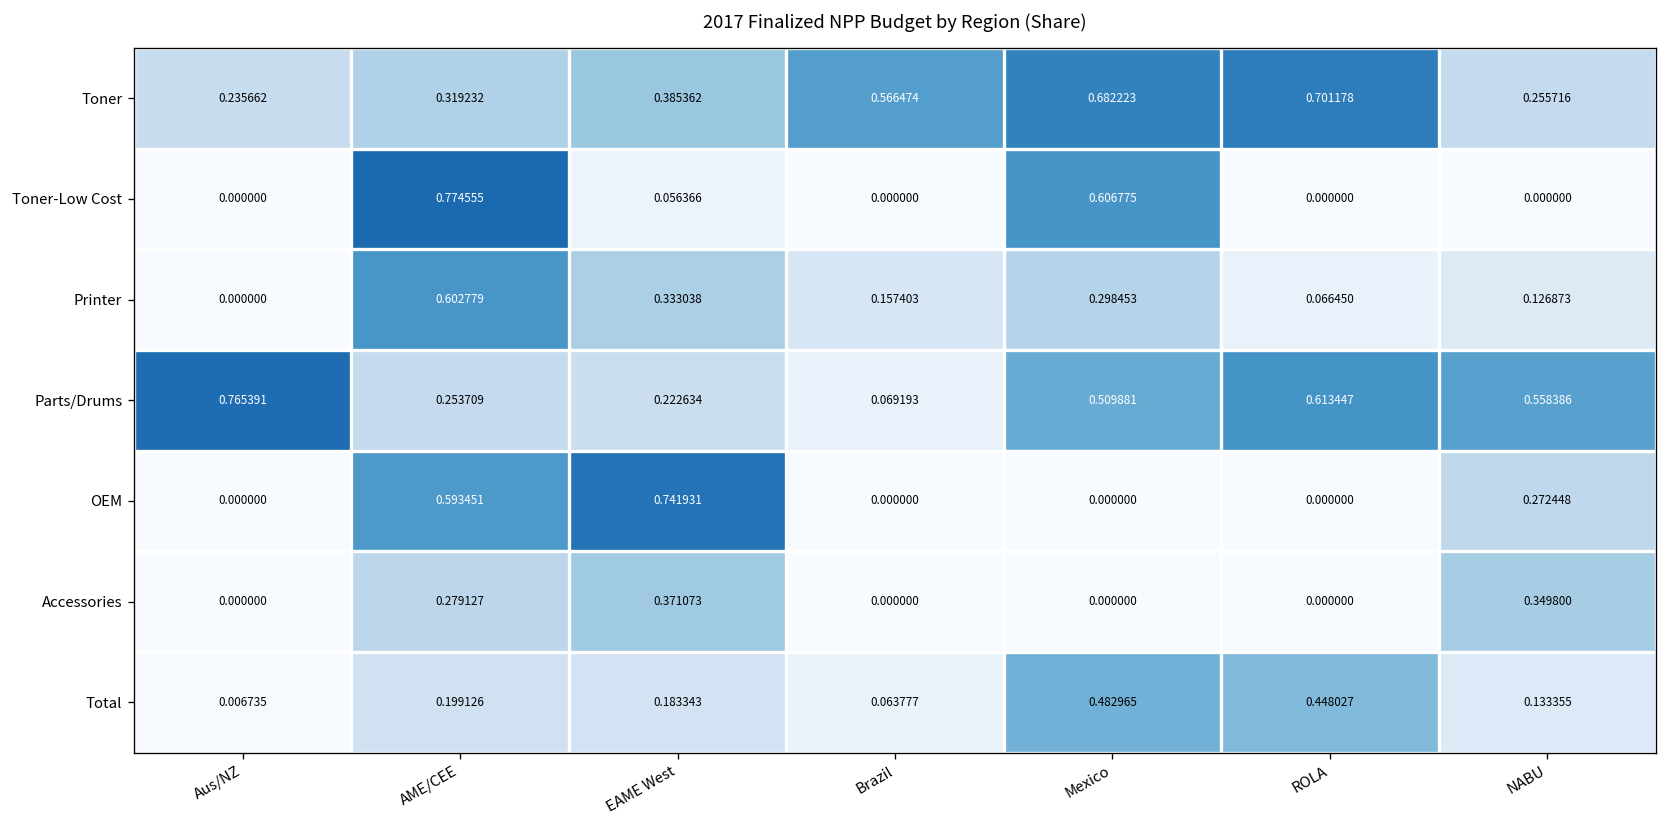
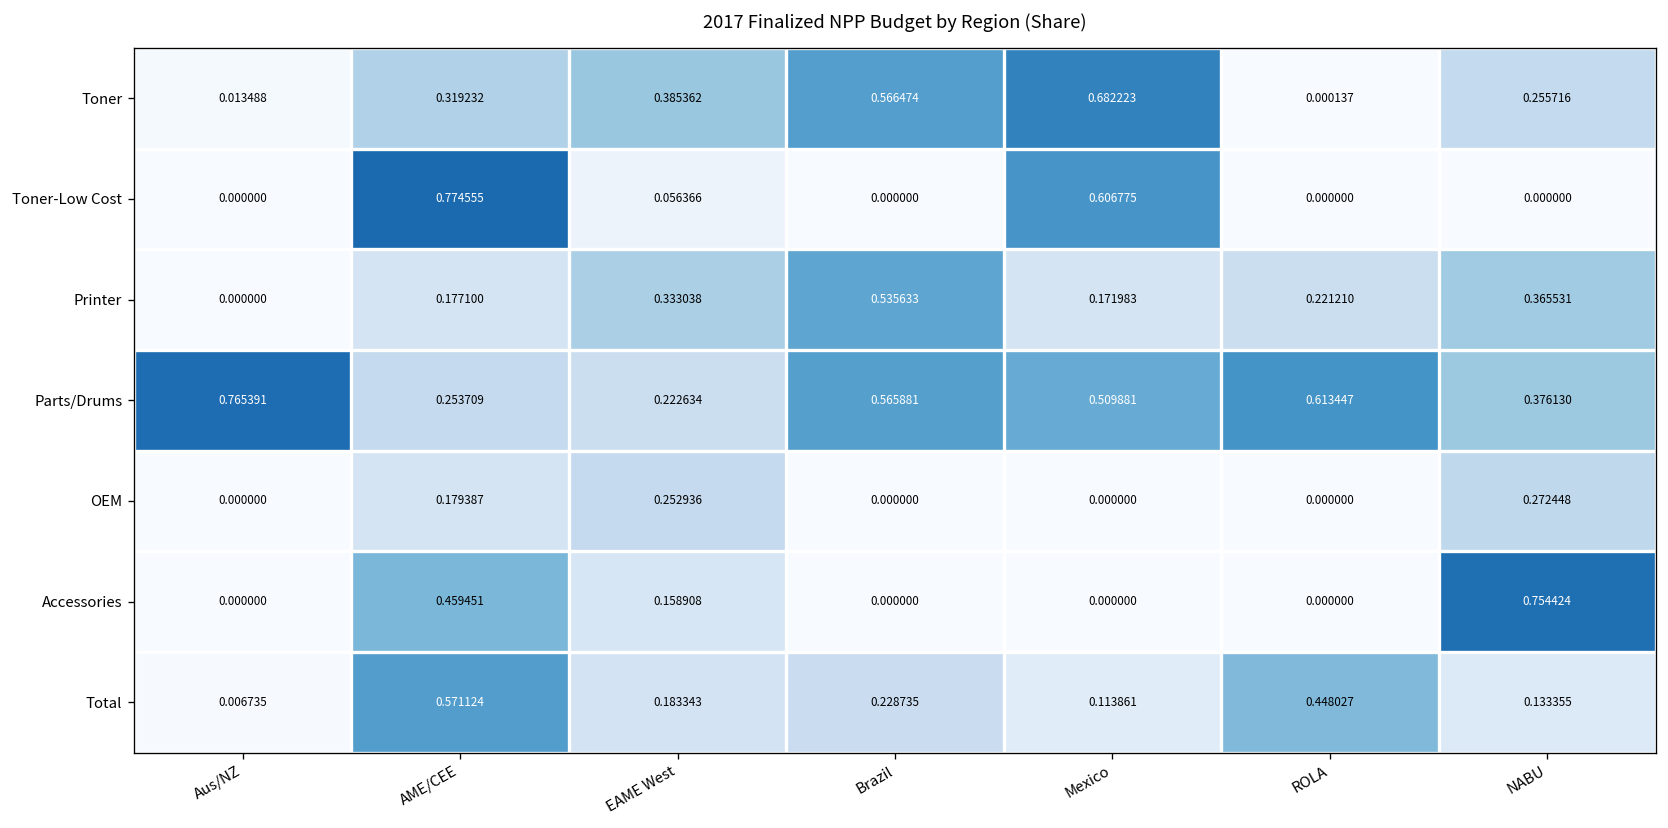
Toner, Aus/NZ: 0.235662 -> 0.013488
Toner, ROLA: 0.701178 -> 0.000137
Printer, AME/CEE: 0.602779 -> 0.177100
Printer, Brazil: 0.157403 -> 0.535633
Printer, Mexico: 0.298453 -> 0.171983
Printer, ROLA: 0.066450 -> 0.221210
Printer, NABU: 0.126873 -> 0.365531
Parts/Drums, Brazil: 0.069193 -> 0.565881
Parts/Drums, NABU: 0.558386 -> 0.376130
OEM, AME/CEE: 0.593451 -> 0.179387
OEM, EAME West: 0.741931 -> 0.252936
Accessories, AME/CEE: 0.279127 -> 0.459451
Accessories, EAME West: 0.371073 -> 0.158908
Accessories, NABU: 0.349800 -> 0.754424
Total, AME/CEE: 0.199126 -> 0.571124
Total, Brazil: 0.063777 -> 0.228735
Total, Mexico: 0.482965 -> 0.113861
